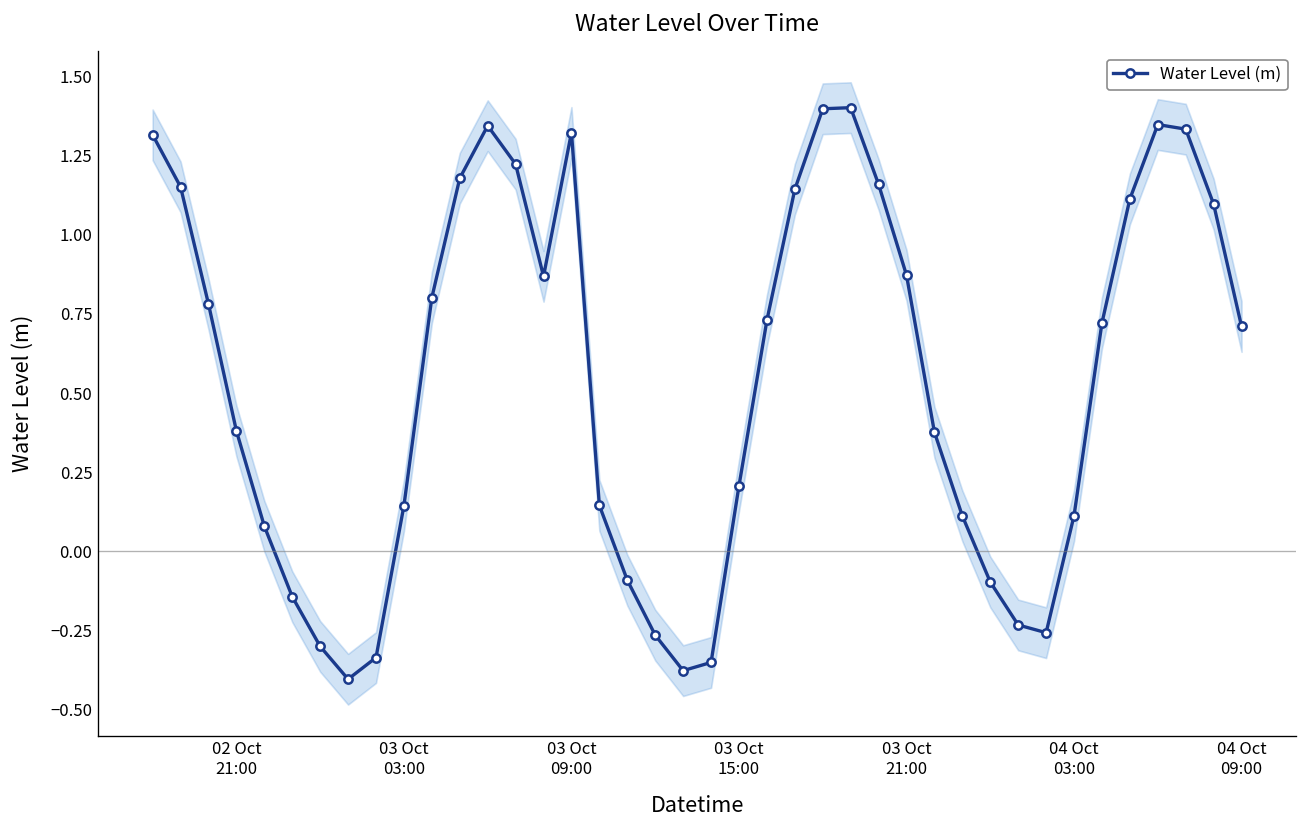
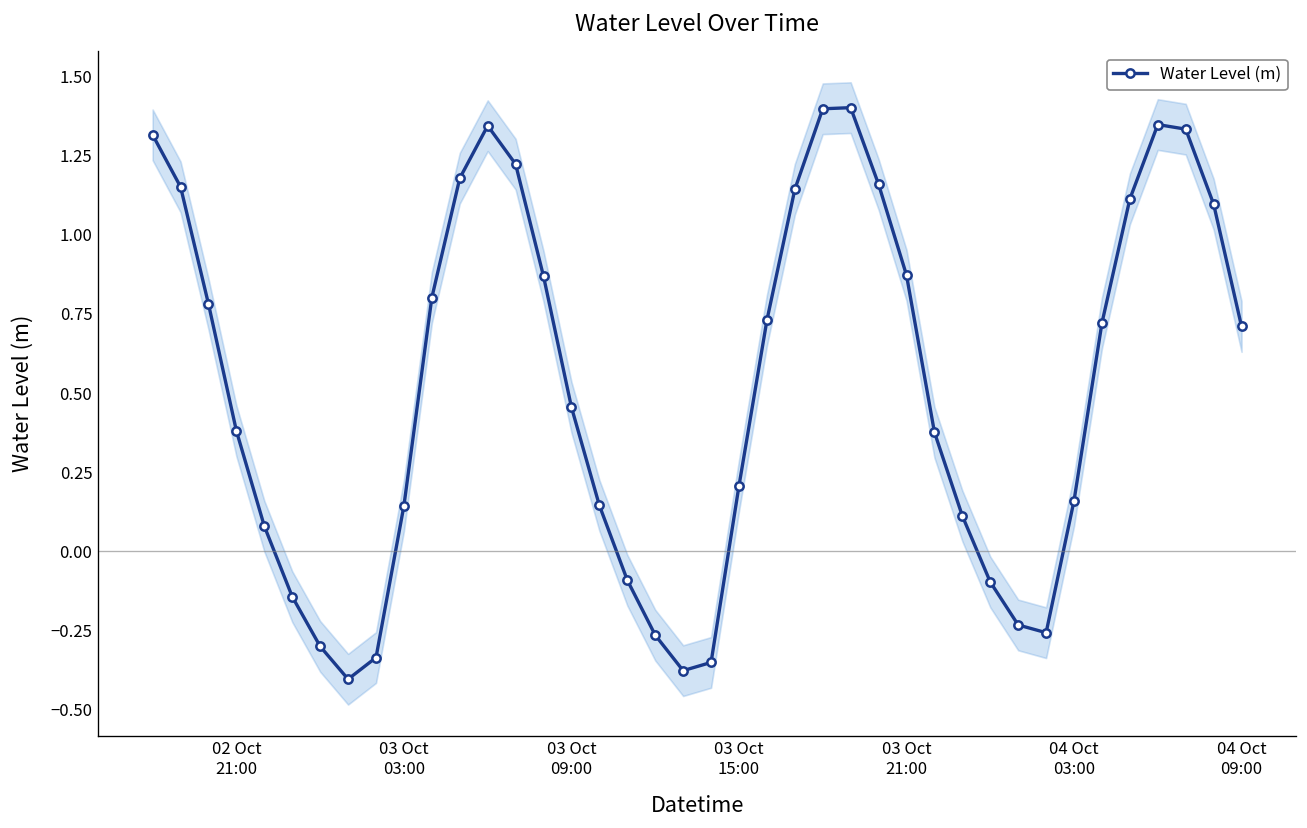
Water Level (m), 03 Oct 09:00: 1.32 -> 0.46
Water Level (m), 04 Oct 03:00: 0.11 -> 0.16
